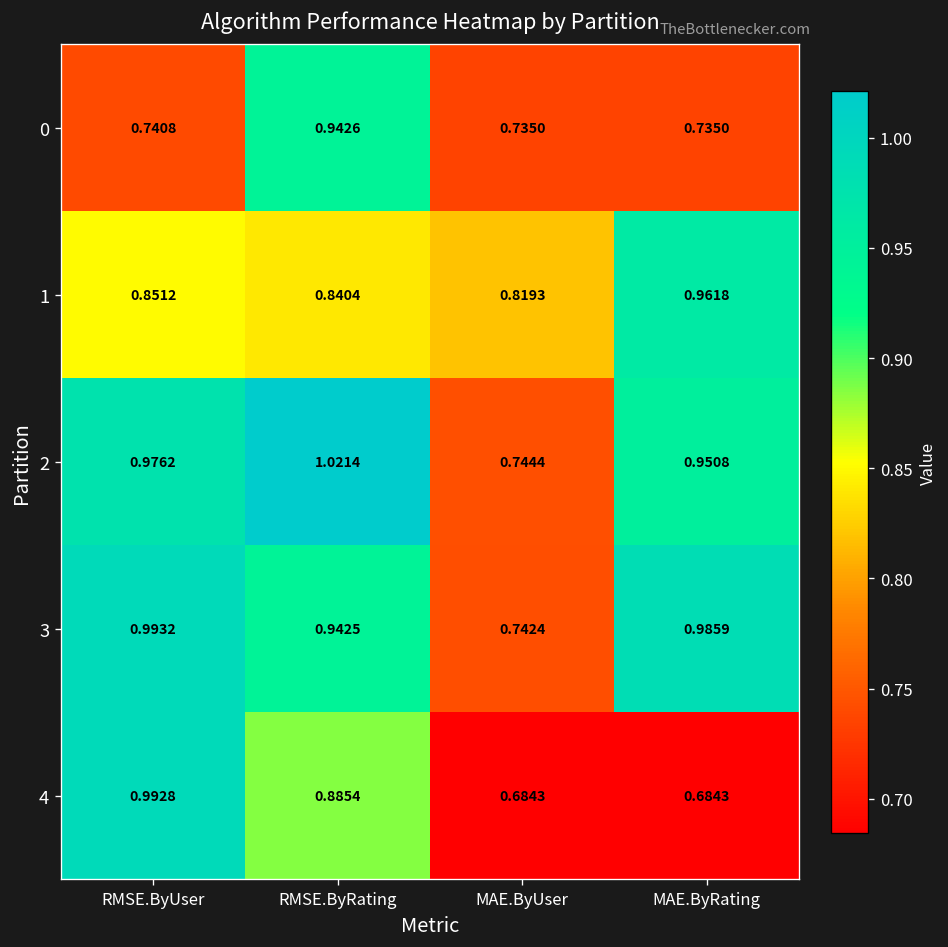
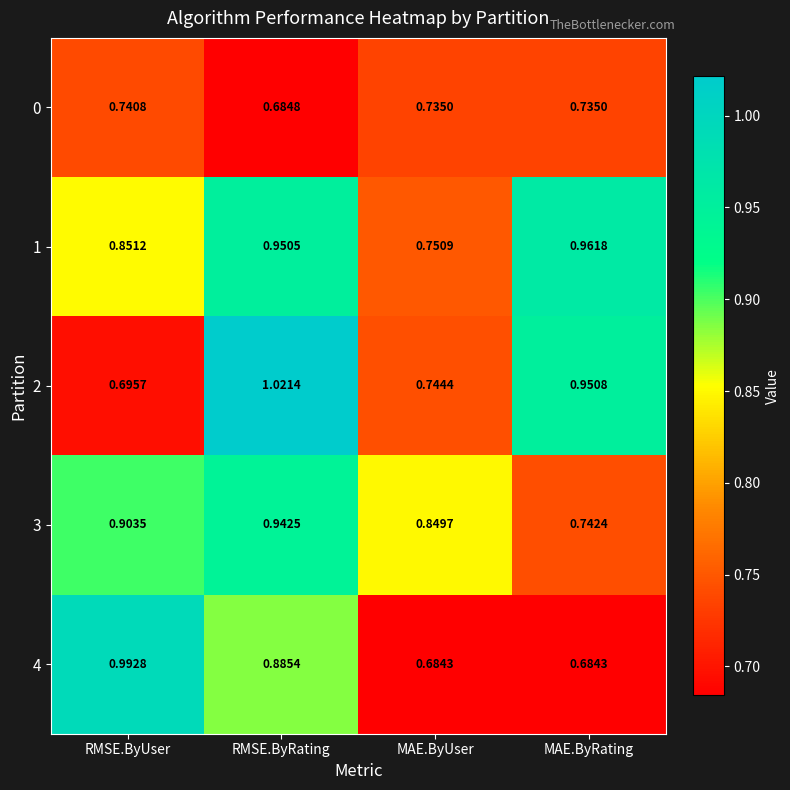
0, RMSE.ByRating: 0.9426 -> 0.6848
1, RMSE.ByRating: 0.8404 -> 0.9505
1, MAE.ByUser: 0.8193 -> 0.7509
2, RMSE.ByUser: 0.9762 -> 0.6957
3, RMSE.ByUser: 0.9932 -> 0.9035
3, MAE.ByUser: 0.7424 -> 0.8497
3, MAE.ByRating: 0.9859 -> 0.7424
